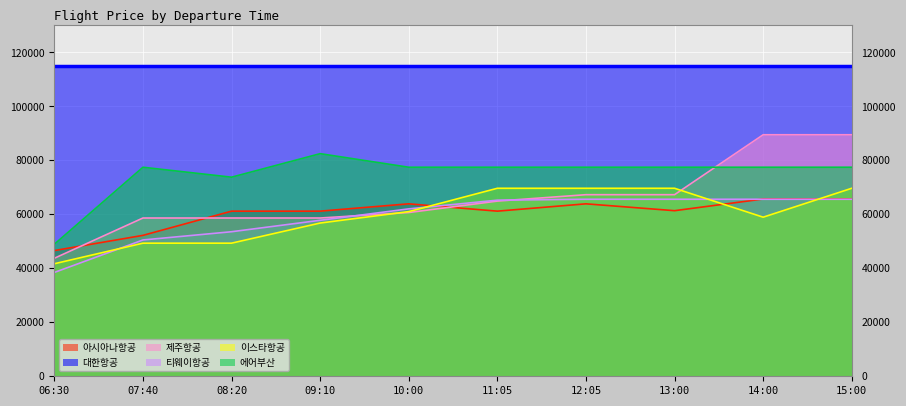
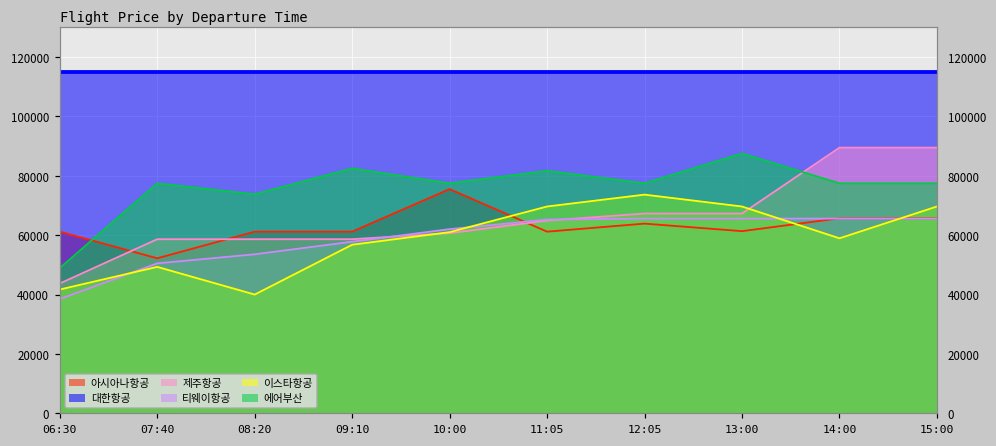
아시아나항공, 06:30: 47000 -> 61000
이스타항공, 08:20: 49000 -> 40000
아시아나항공, 10:00: 64000 -> 76000
에어부산, 11:05: 77000 -> 82000
이스타항공, 12:05: 70000 -> 74000
에어부산, 13:00: 77000 -> 88000
